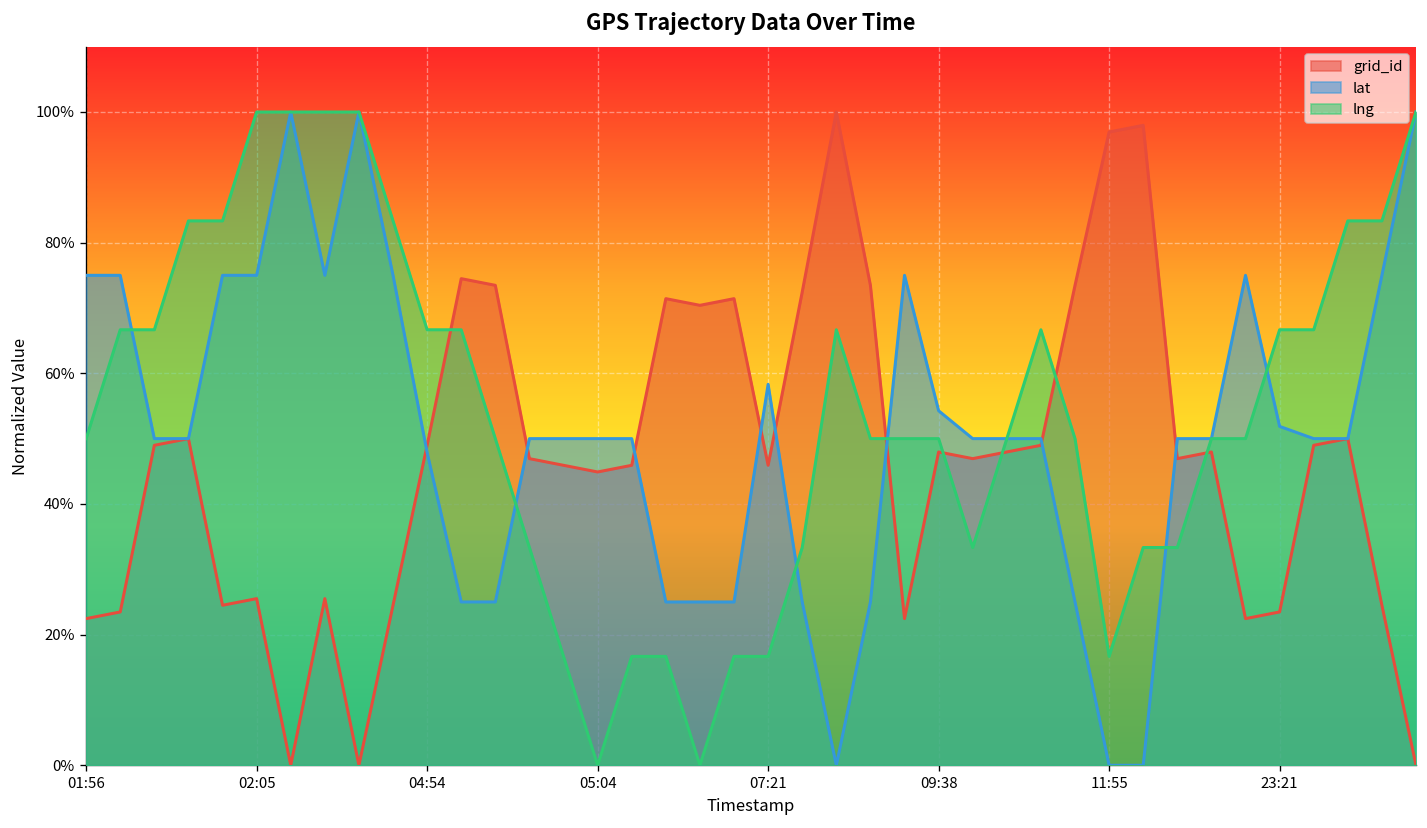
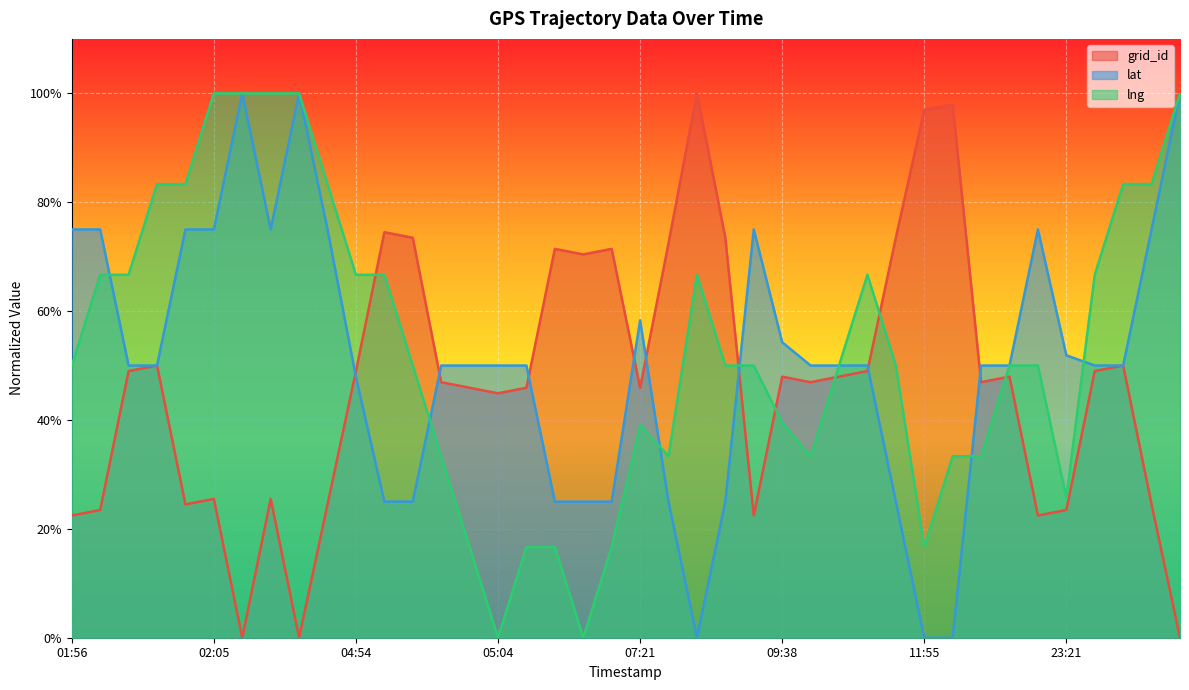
lng, 07:21: 17% -> 39%
lng, 09:38: 50% -> 40%
lng, 23:21: 67% -> 26%
